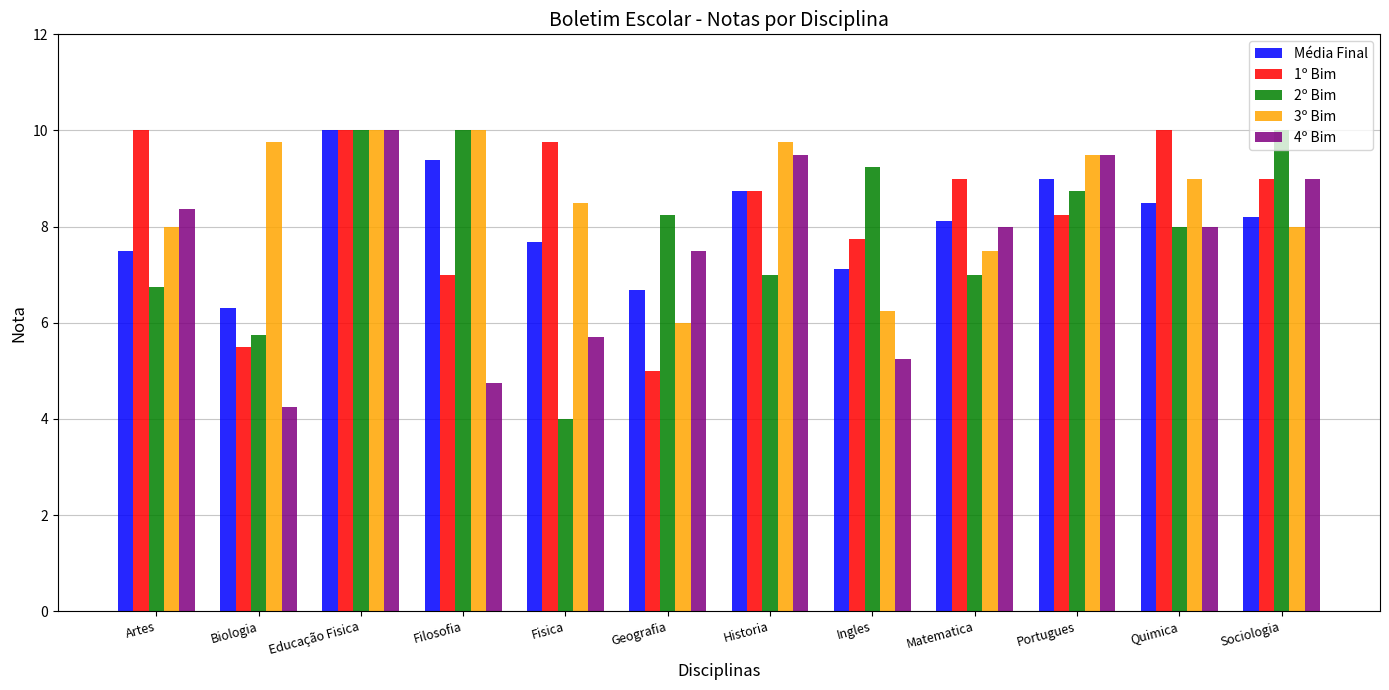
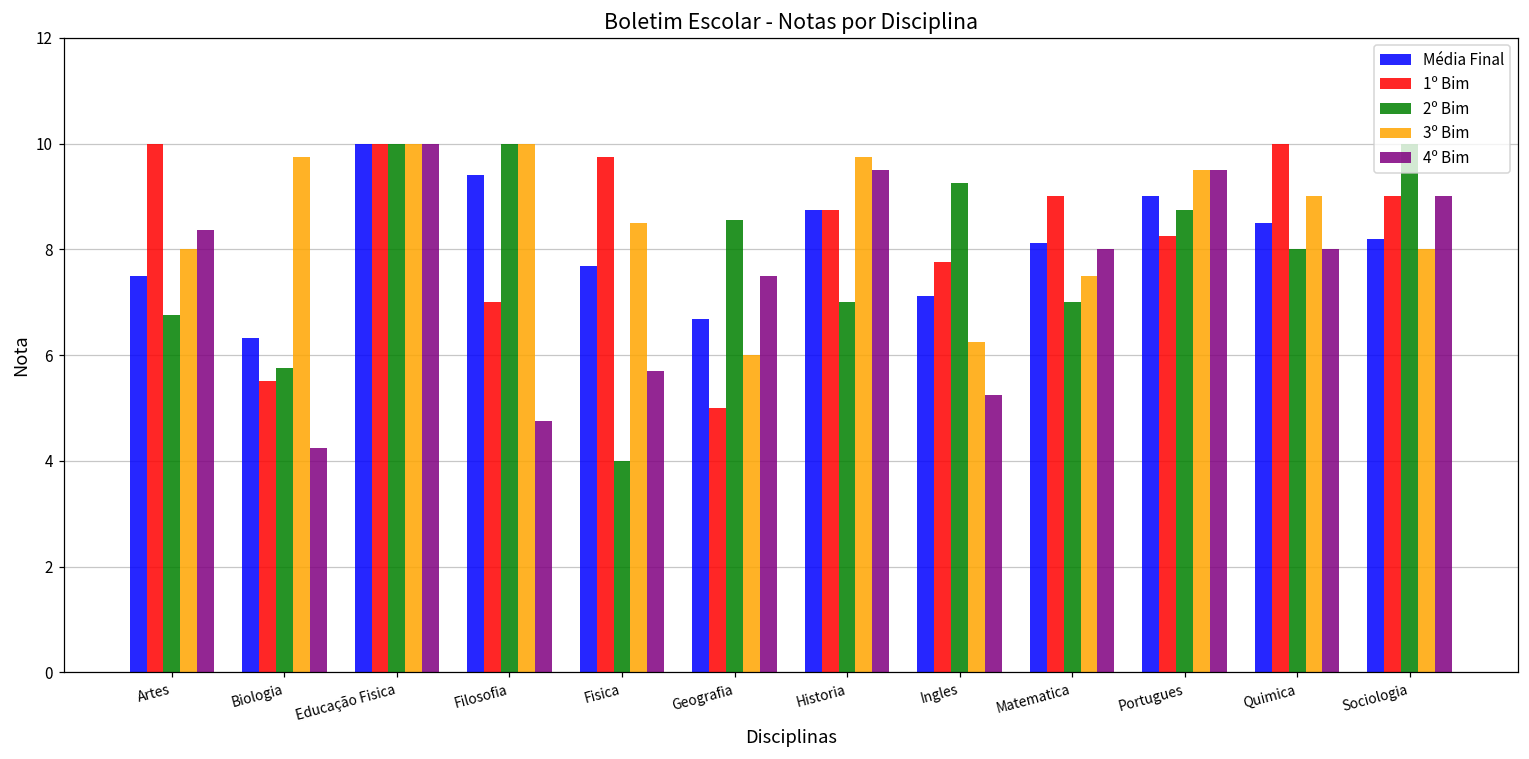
2º Bim, Geografia: 8.3 -> 8.6
